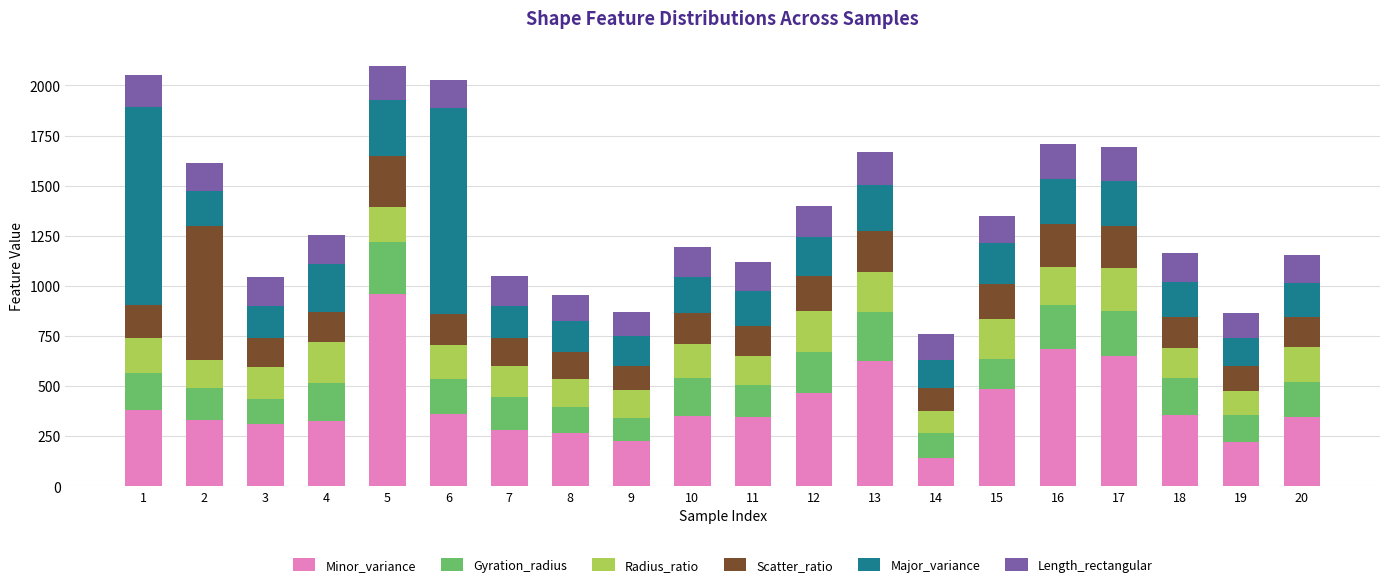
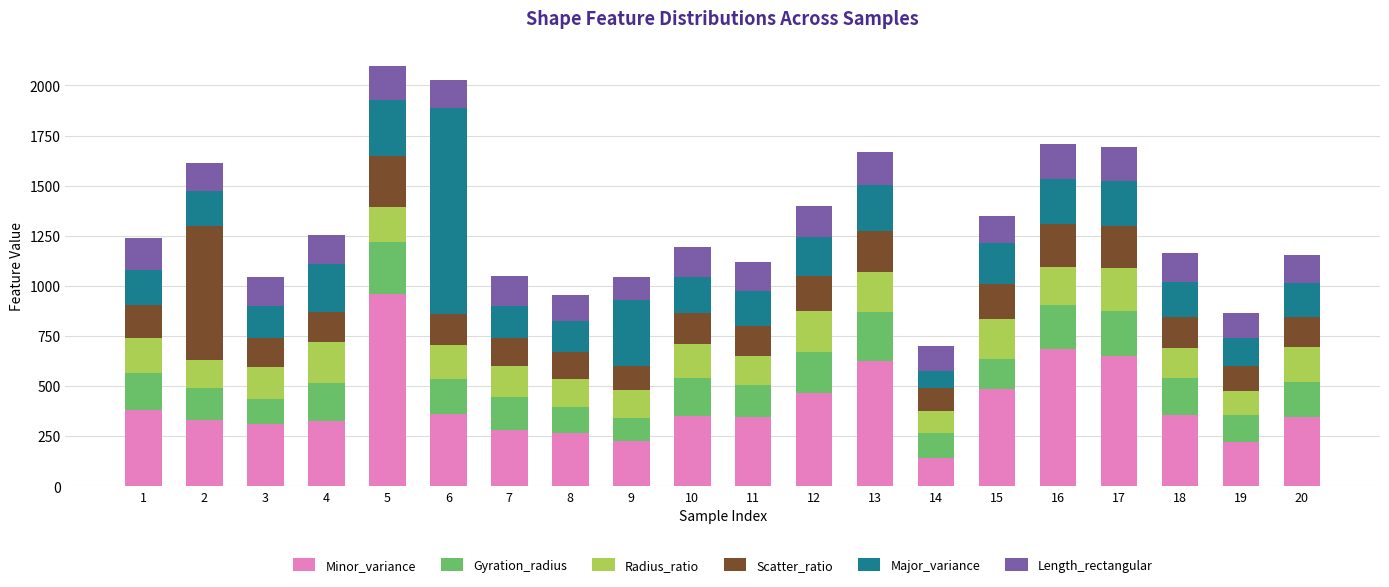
Major_variance, 1: 990 -> 180
Major_variance, 9: 150 -> 330
Major_variance, 14: 140 -> 80
